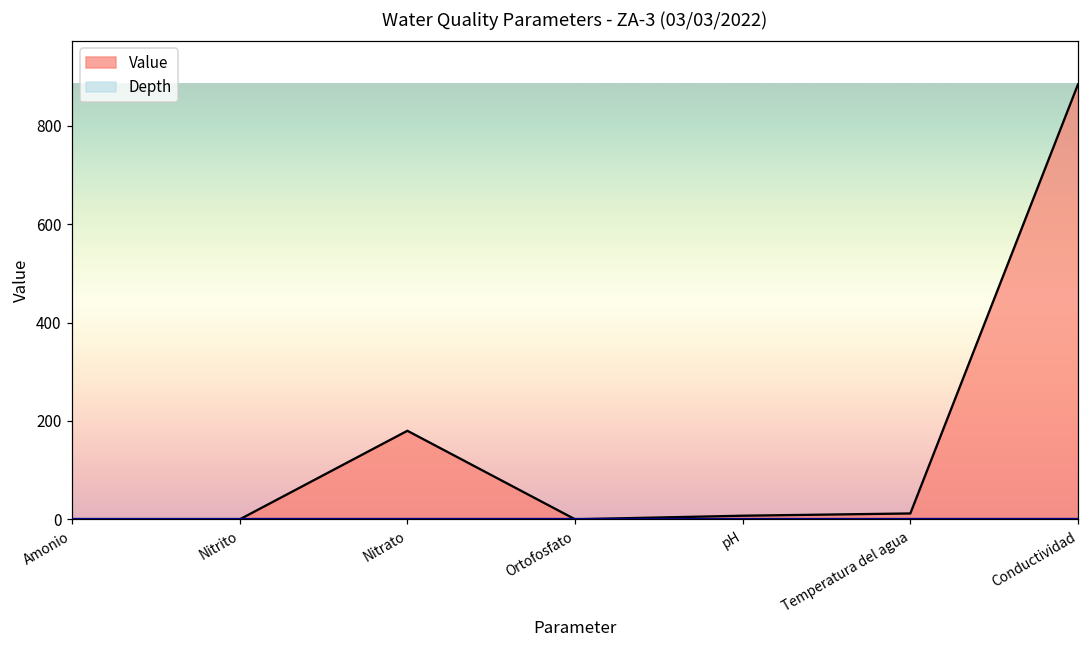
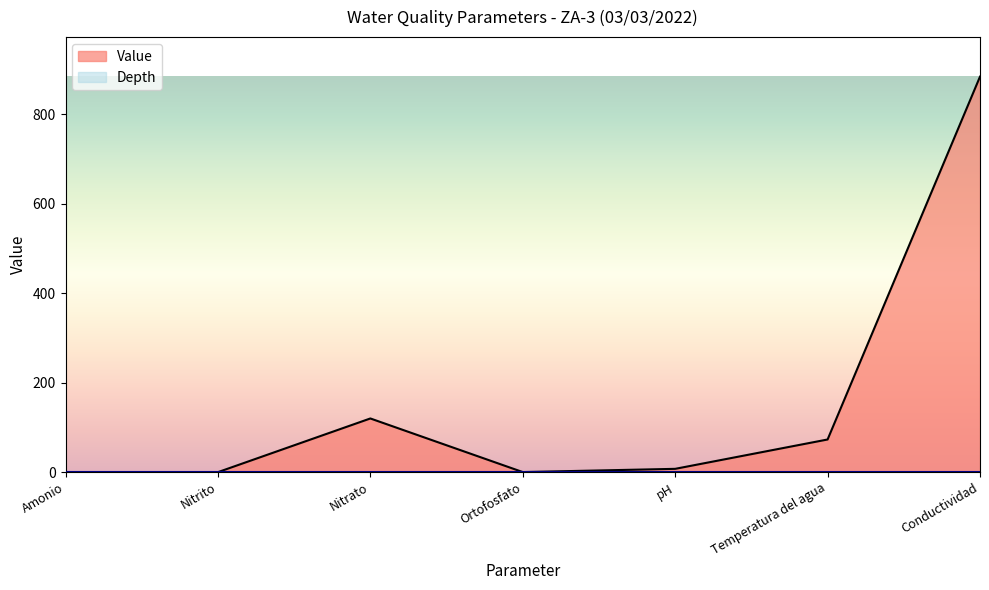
Value, Nitrato: 180 -> 120
Value, Temperatura del agua: 10 -> 70
